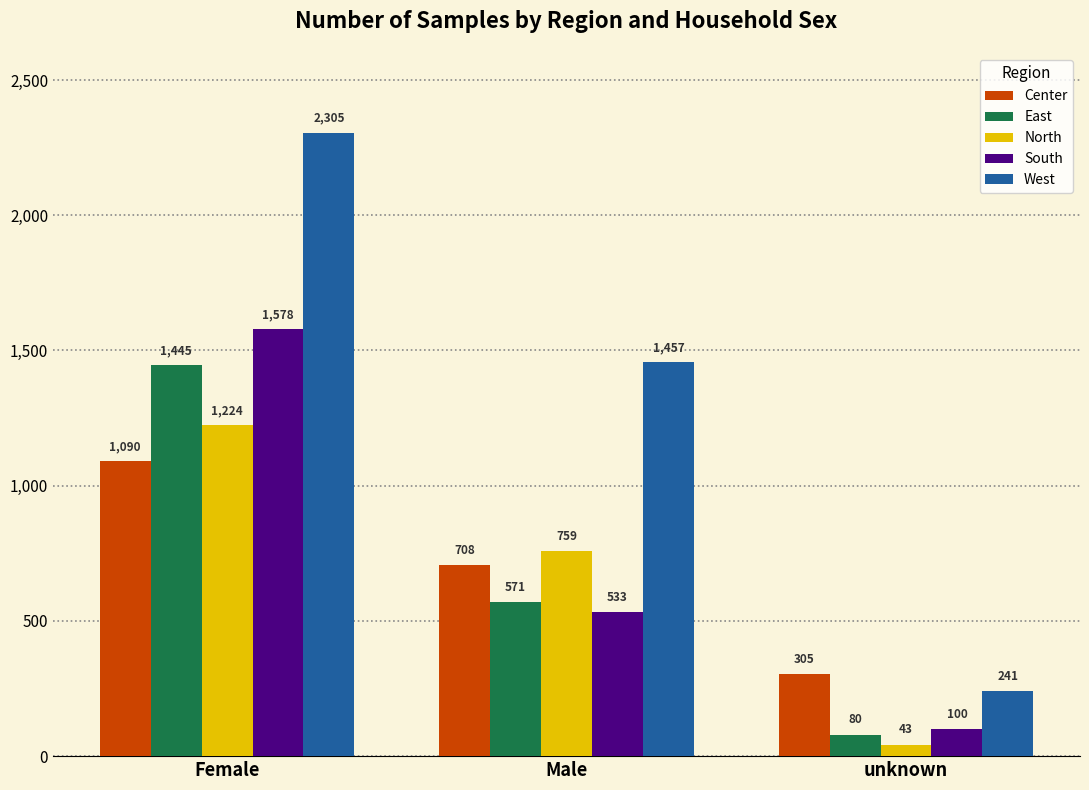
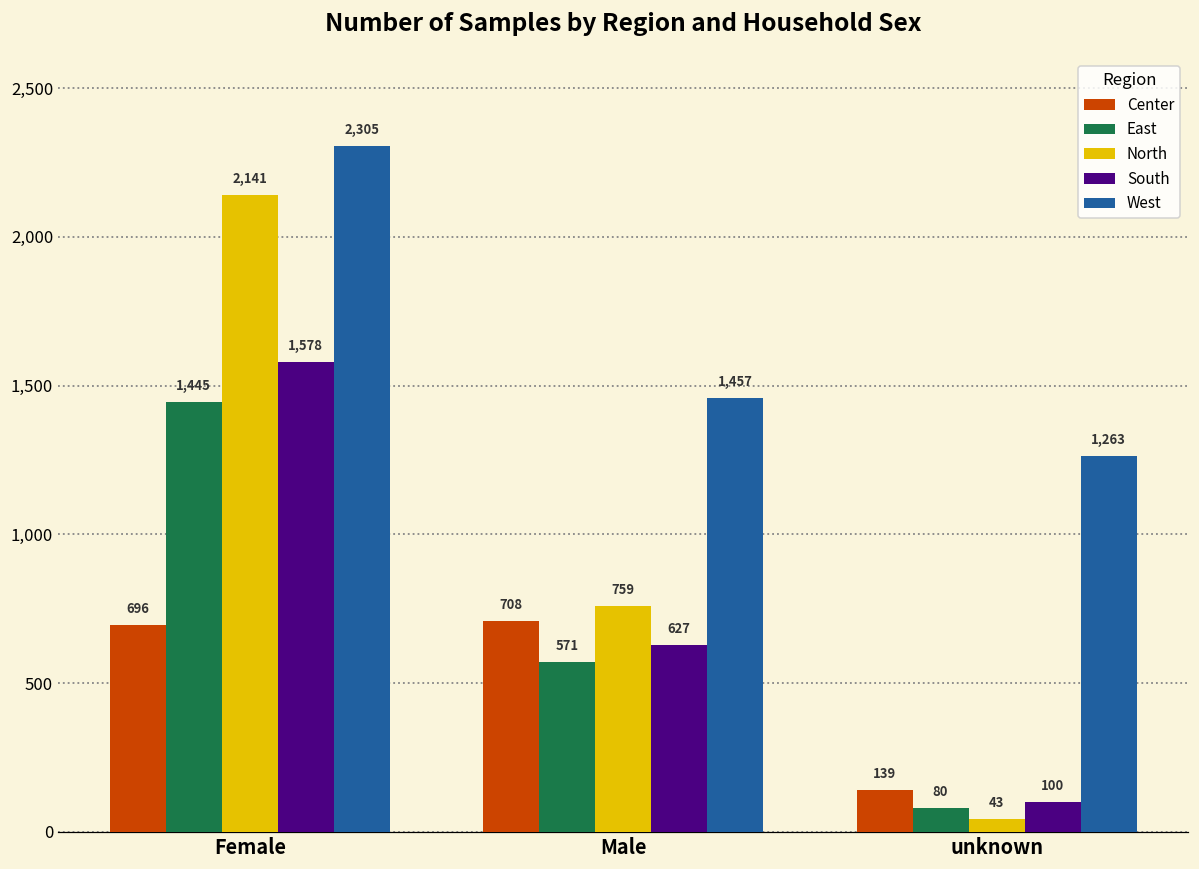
Center, Female: 1,090 -> 696
North, Female: 1,224 -> 2,141
South, Male: 533 -> 627
Center, unknown: 305 -> 139
West, unknown: 241 -> 1,263
